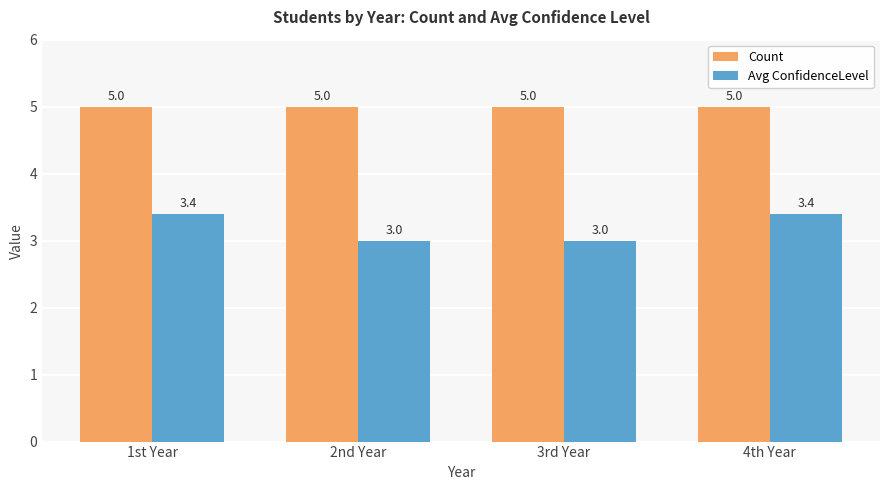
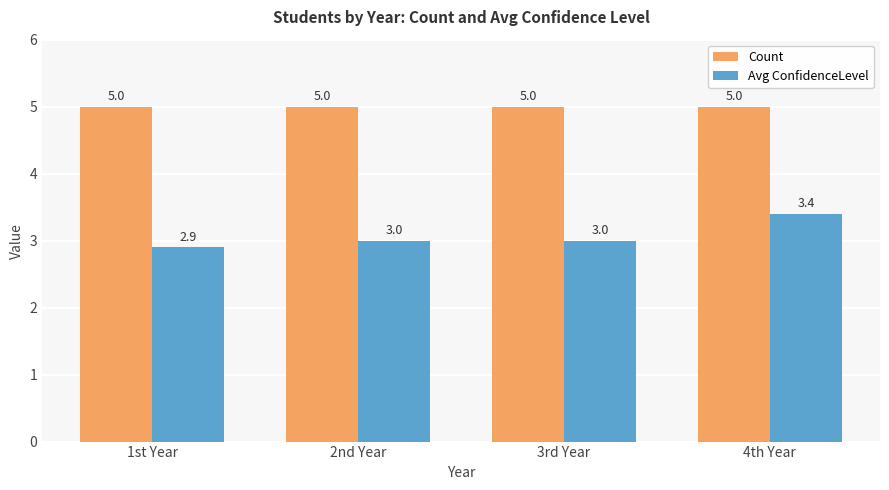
Avg ConfidenceLevel, 1st Year: 3.4 -> 2.9
